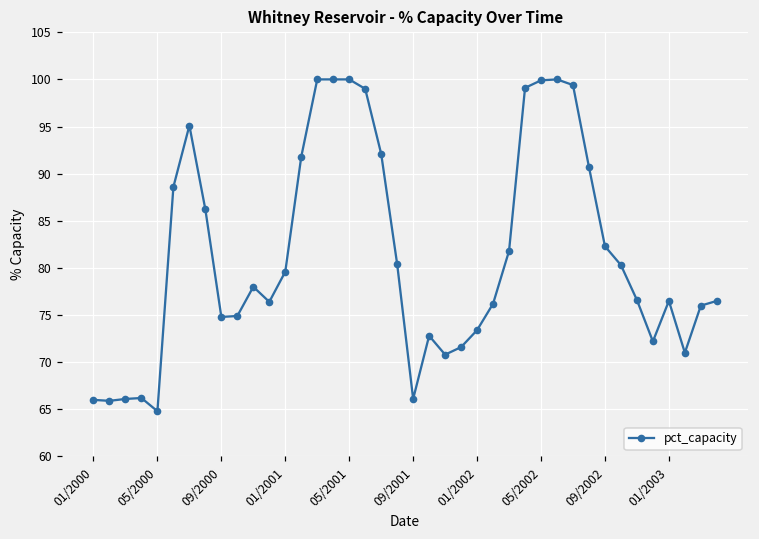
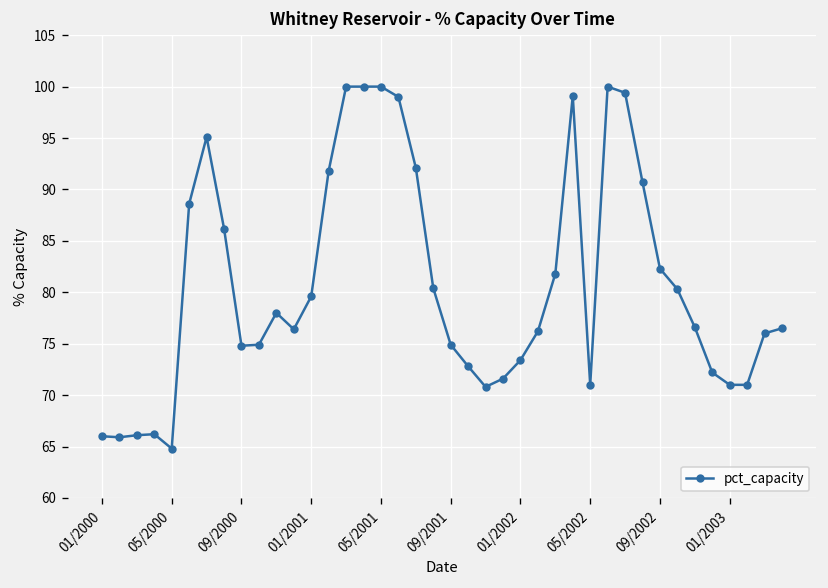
09/2001: 66 -> 75
05/2002: 100 -> 71
01/2003: 77 -> 71
